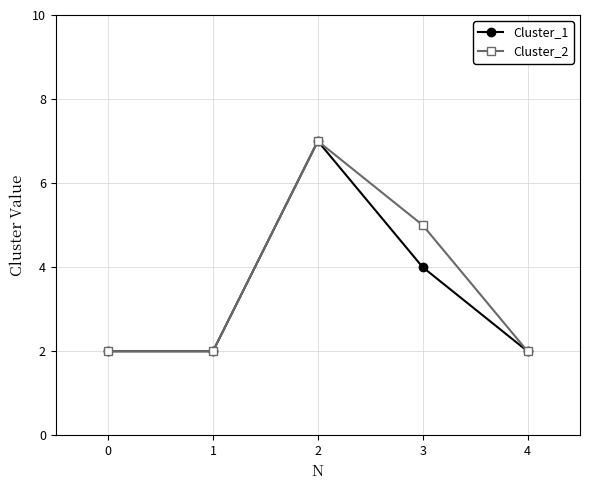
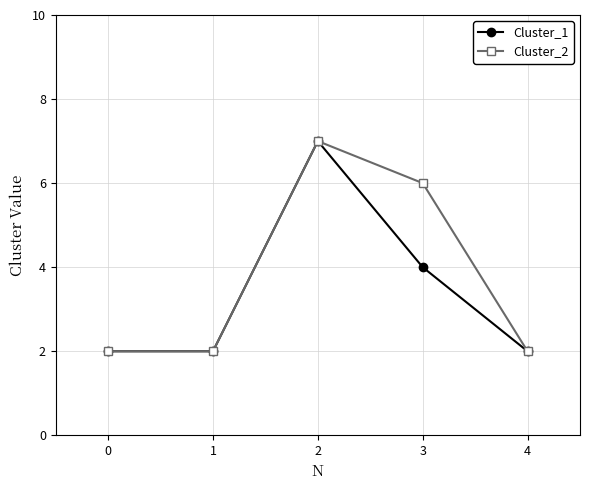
Cluster_2, 3: 5 -> 6
